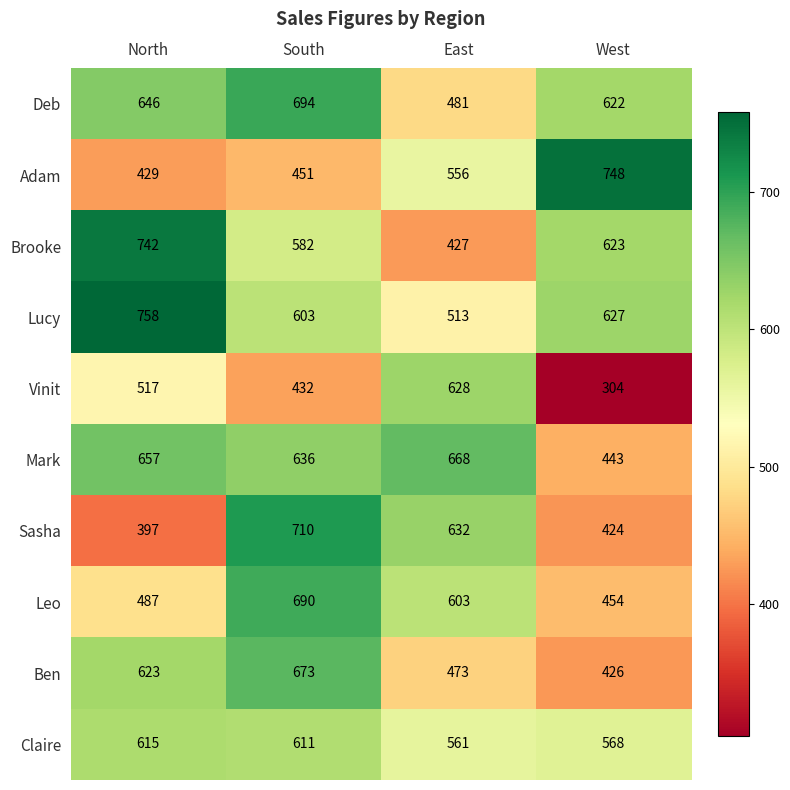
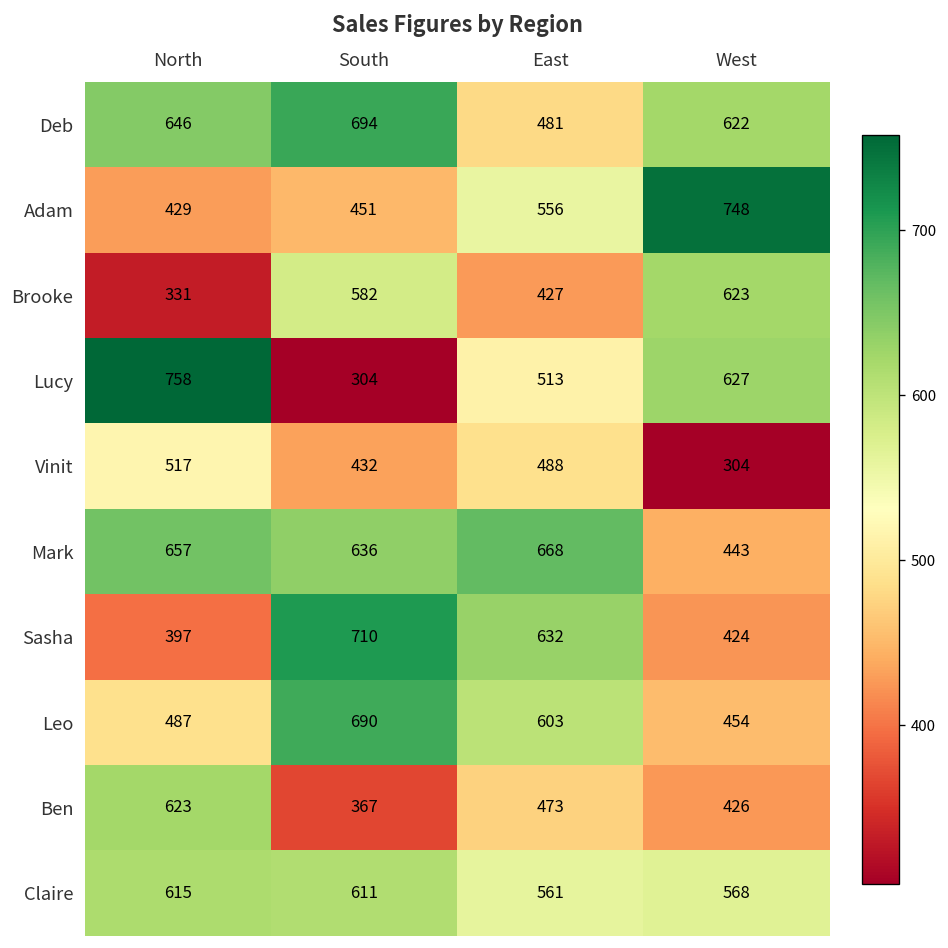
Brooke, North: 742 -> 331
Lucy, South: 603 -> 304
Vinit, East: 628 -> 488
Ben, South: 673 -> 367
